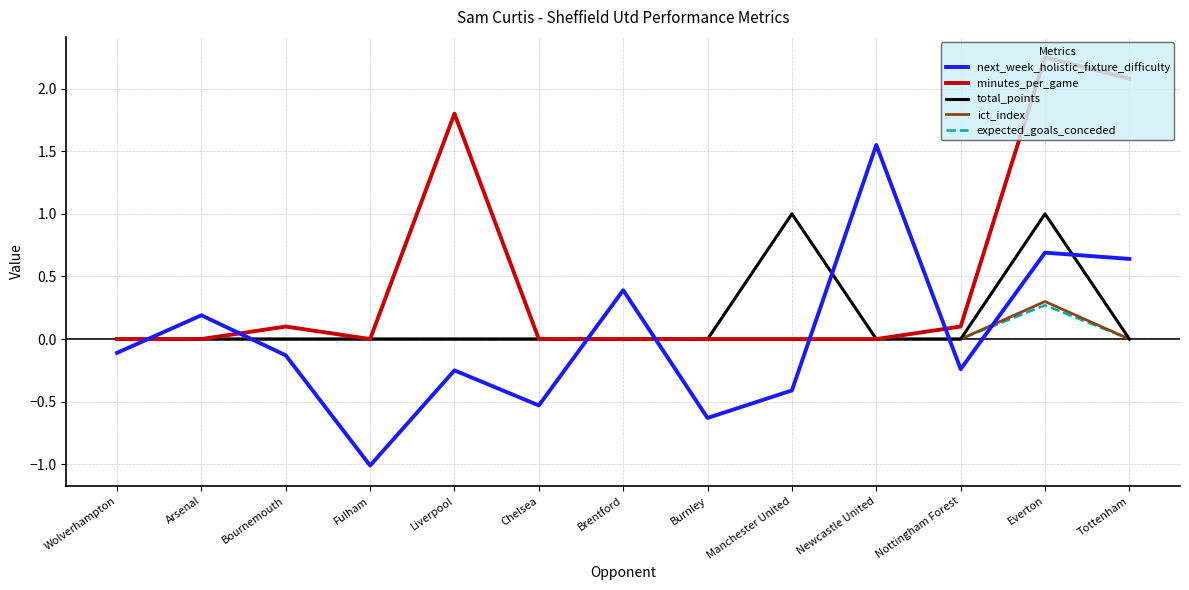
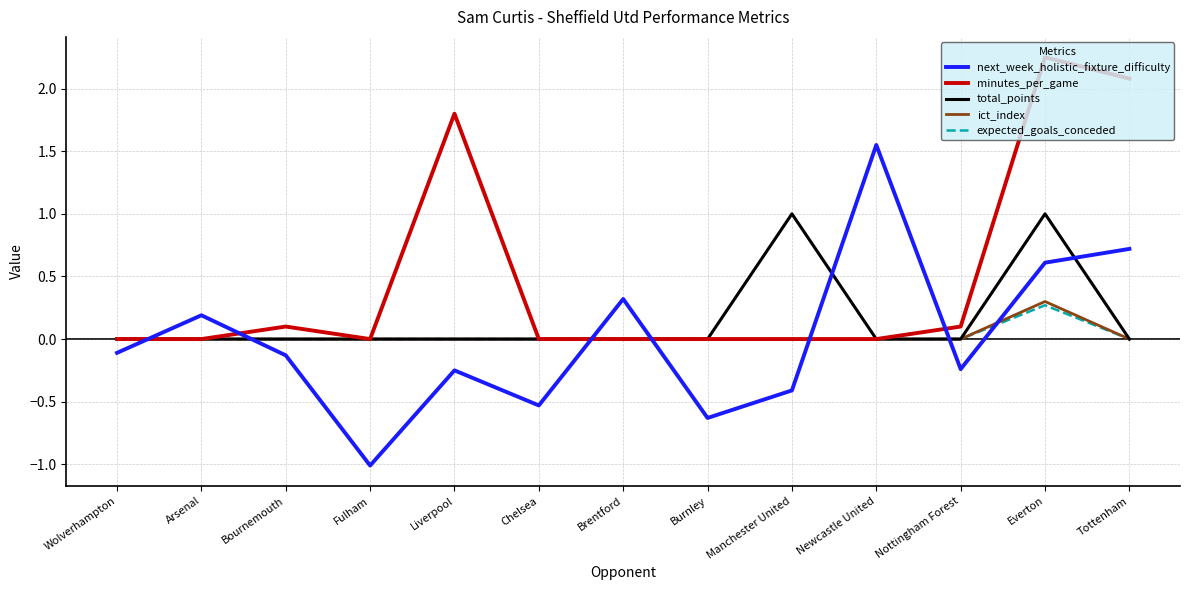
next_week_holistic_fixture_difficulty, Brentford: 0.39 -> 0.32
next_week_holistic_fixture_difficulty, Everton: 0.69 -> 0.61
next_week_holistic_fixture_difficulty, Tottenham: 0.64 -> 0.72
